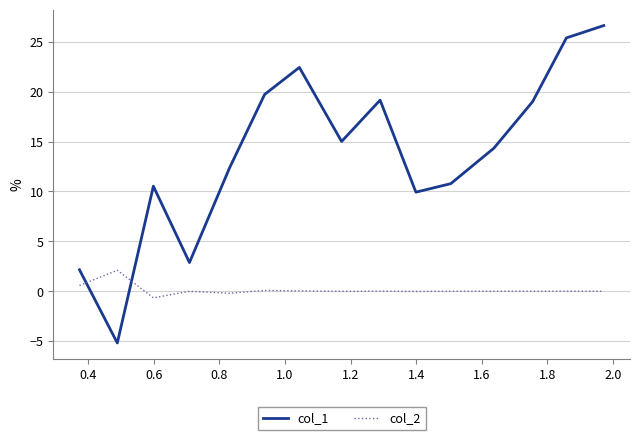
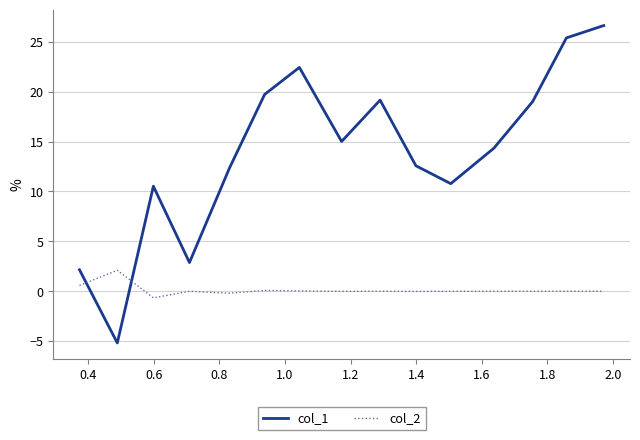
col_1, 1.4: 10 -> 13
